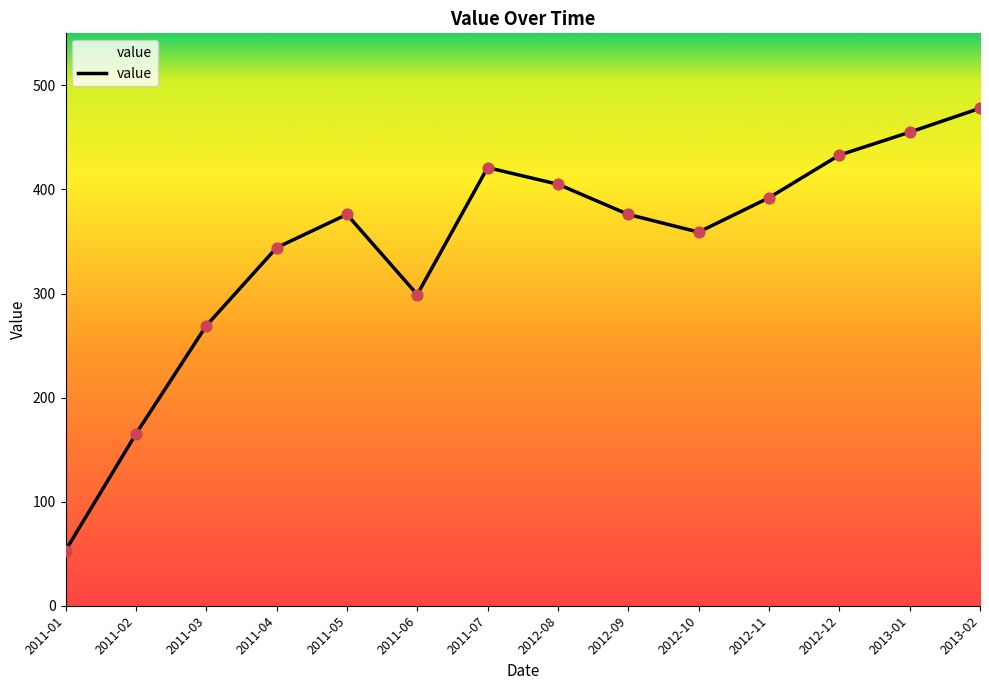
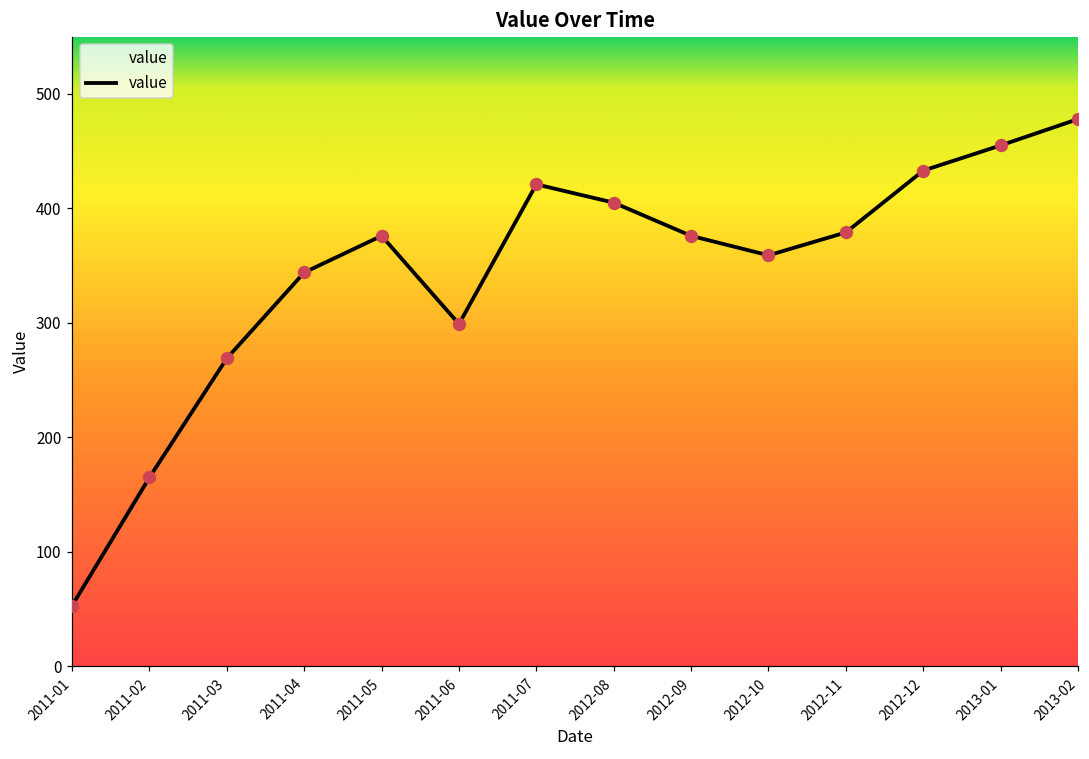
2012-11: 392 -> 379
